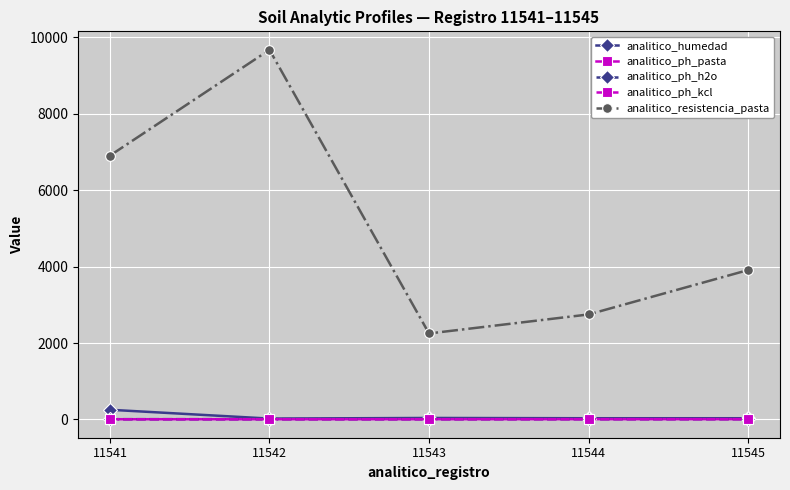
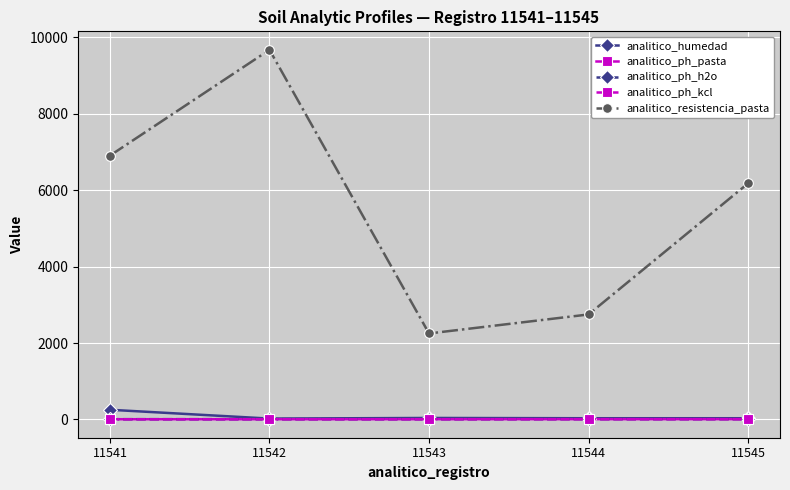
analitico_resistencia_pasta, 11545: 3900 -> 6200
